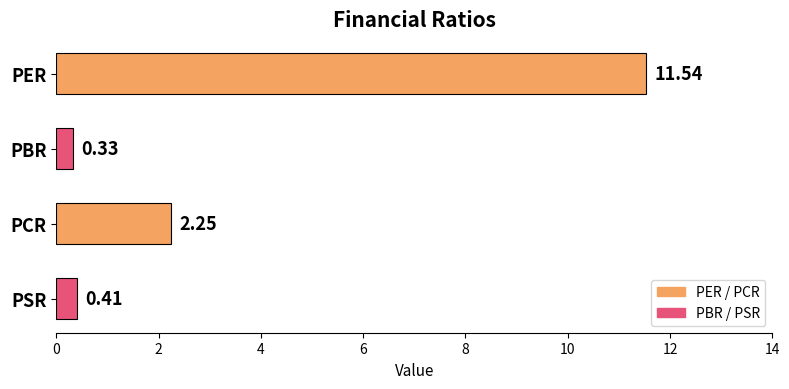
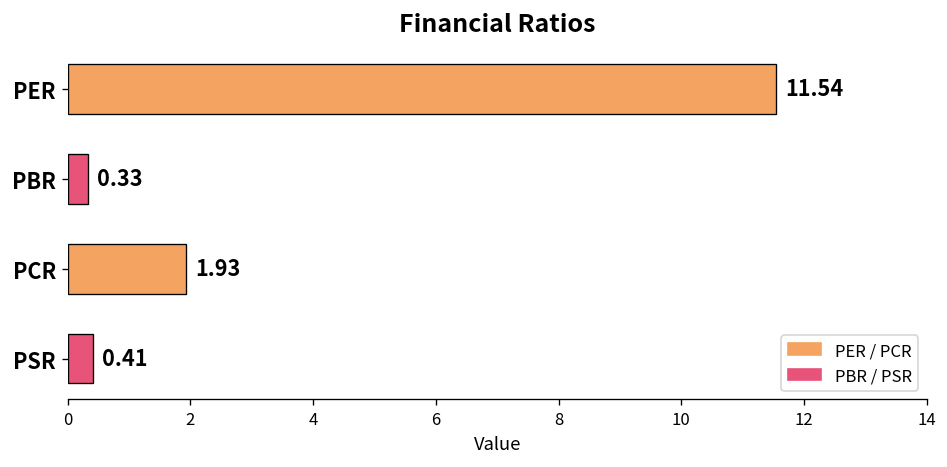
PCR: 2.25 -> 1.93
